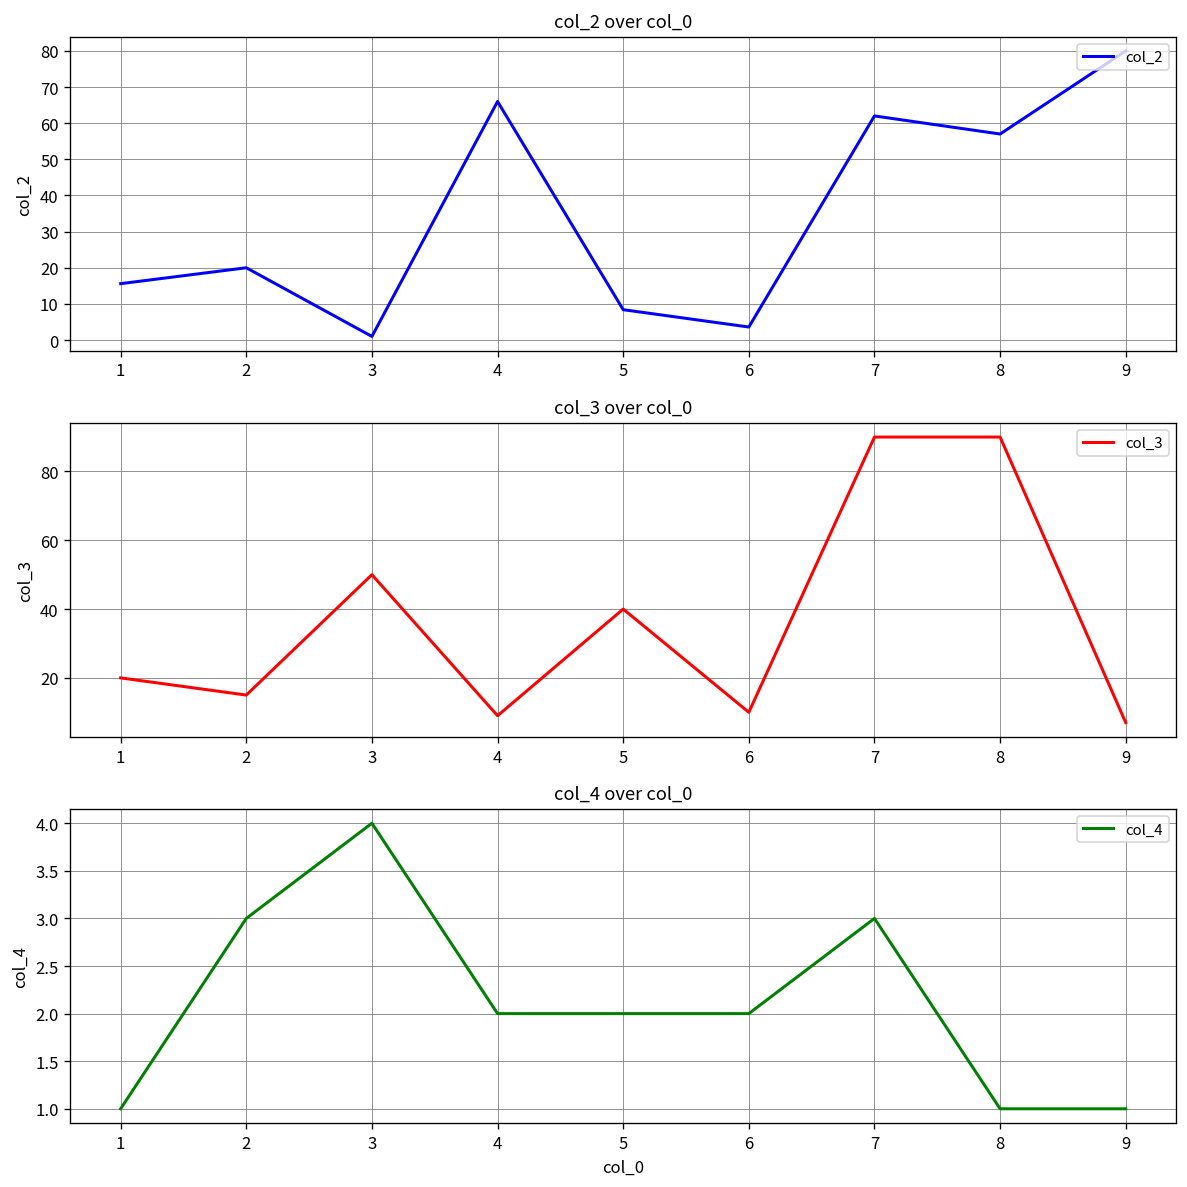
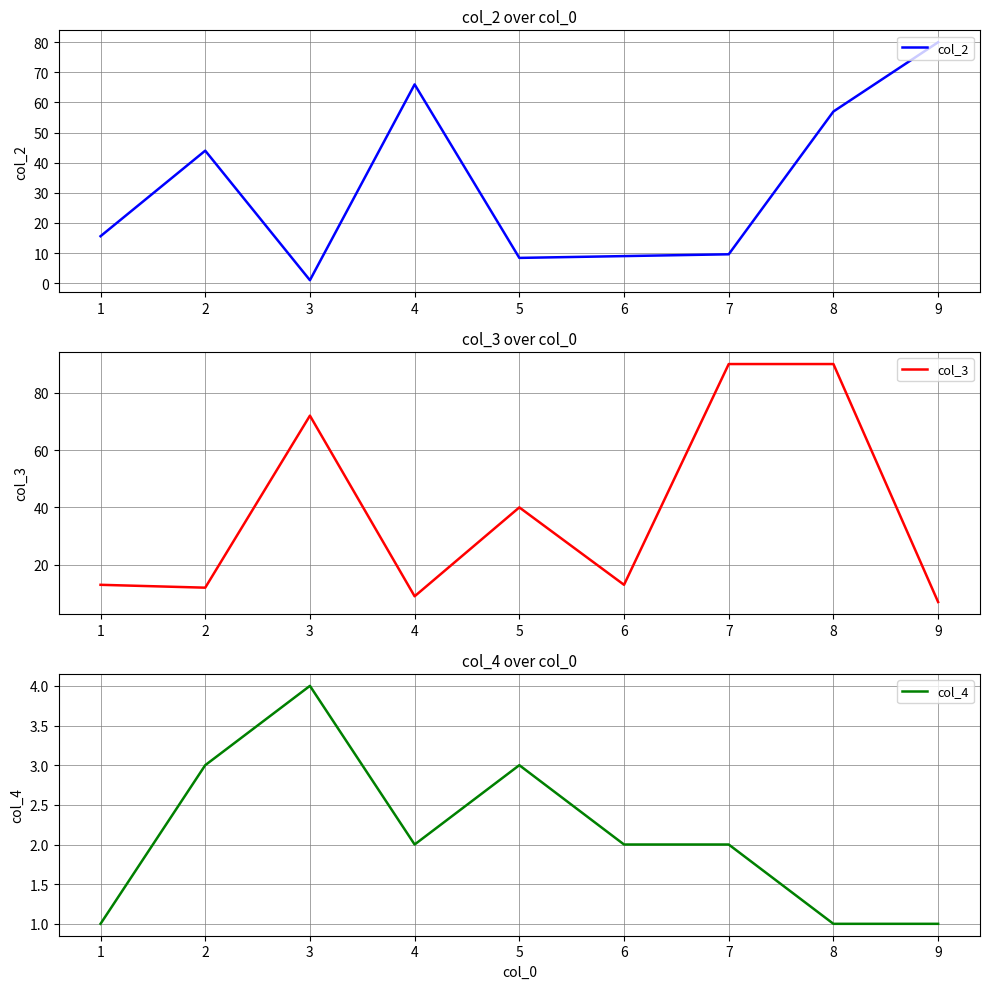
col_2 over col_0, 2: 20 -> 44
col_2 over col_0, 6: 4 -> 9
col_2 over col_0, 7: 62 -> 10
col_3 over col_0, 1: 20 -> 13
col_3 over col_0, 2: 15 -> 12
col_3 over col_0, 3: 50 -> 72
col_3 over col_0, 6: 10 -> 13
col_4 over col_0, 5: 2 -> 3
col_4 over col_0, 7: 3 -> 2
